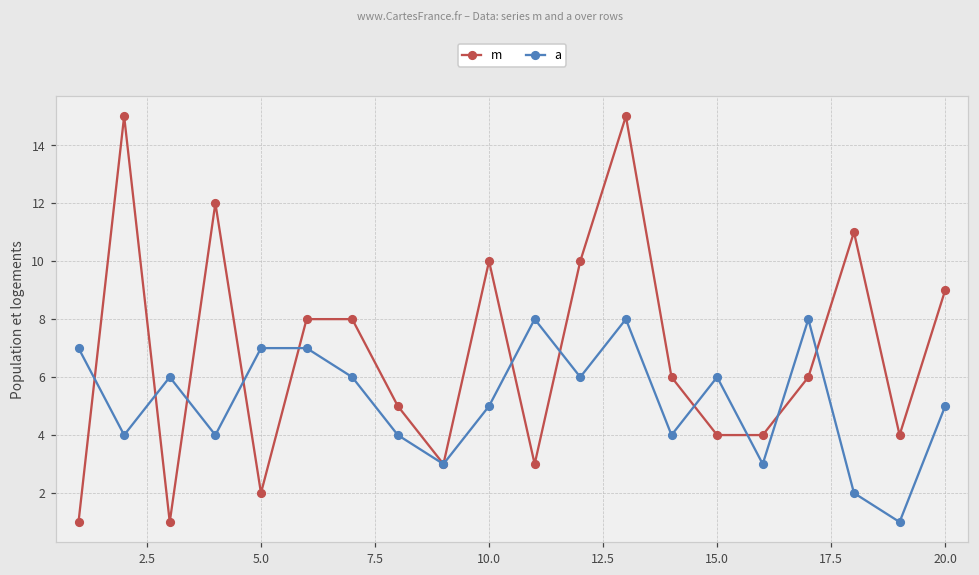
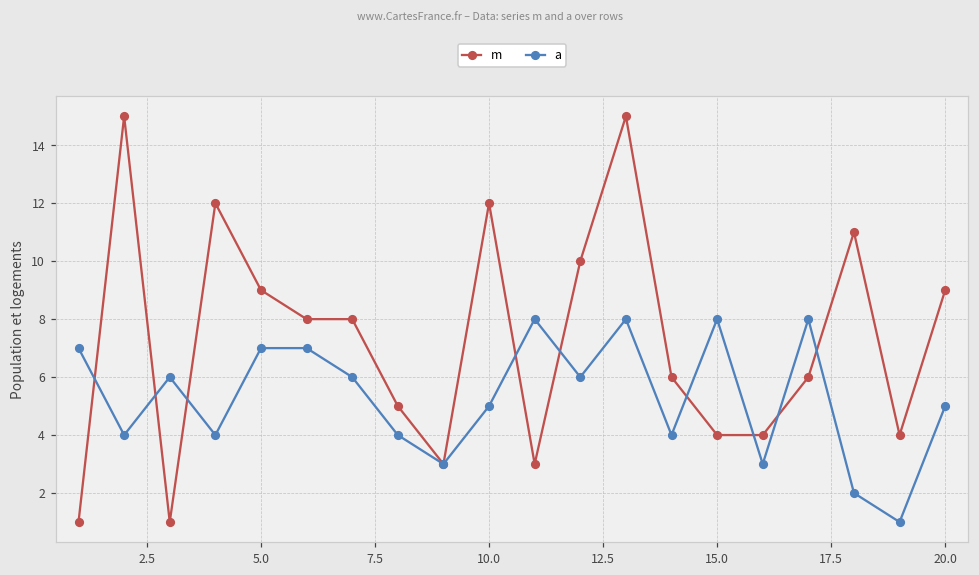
m, 5.0: 2 -> 9
m, 10.0: 10 -> 12
a, 15.0: 6 -> 8
